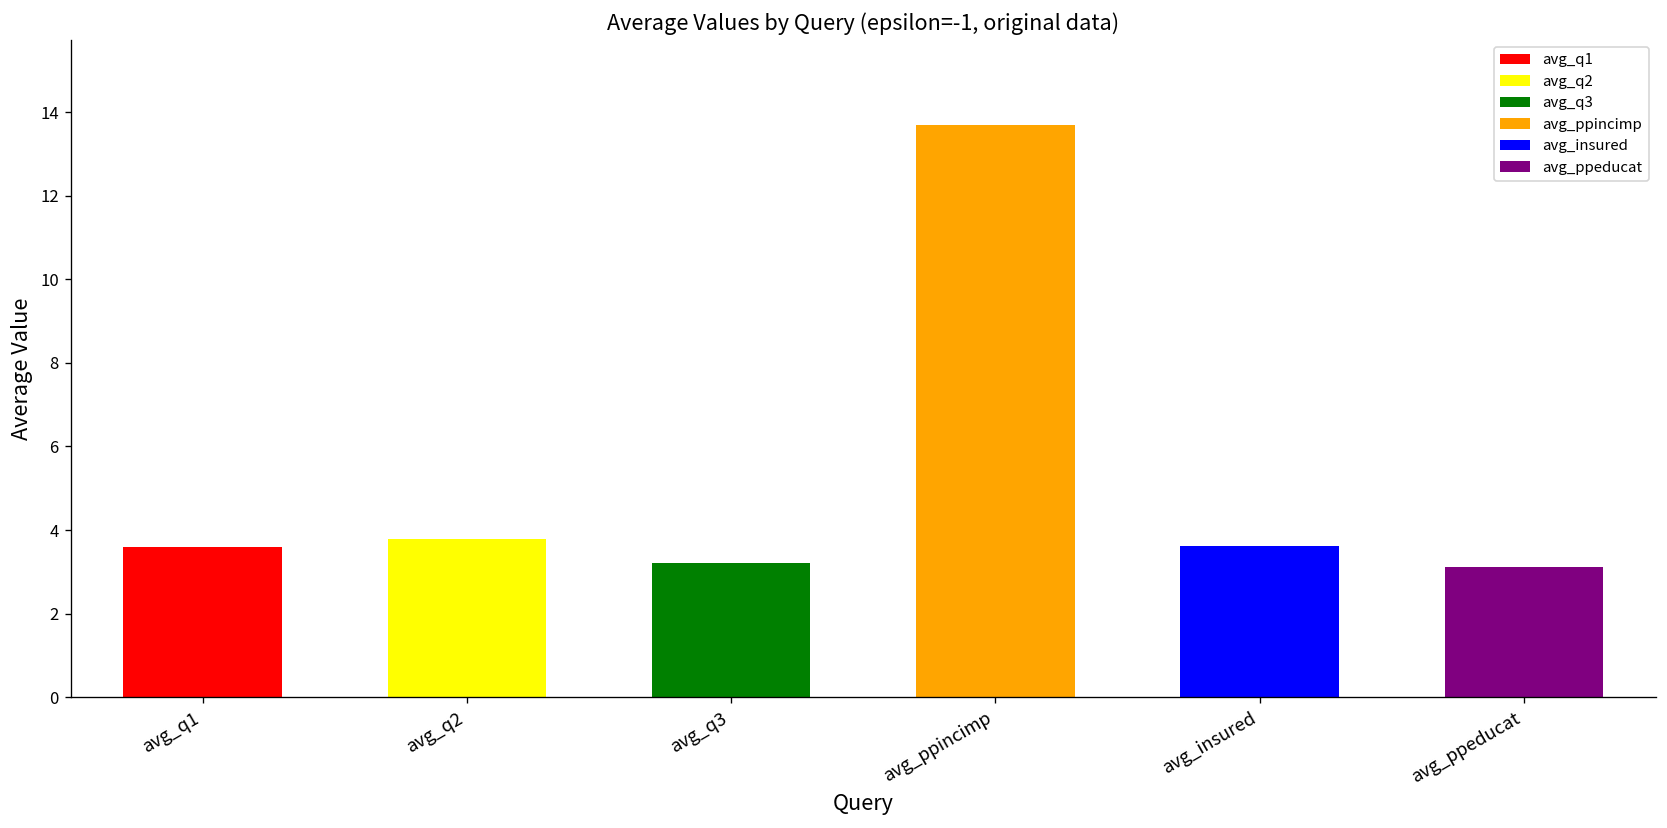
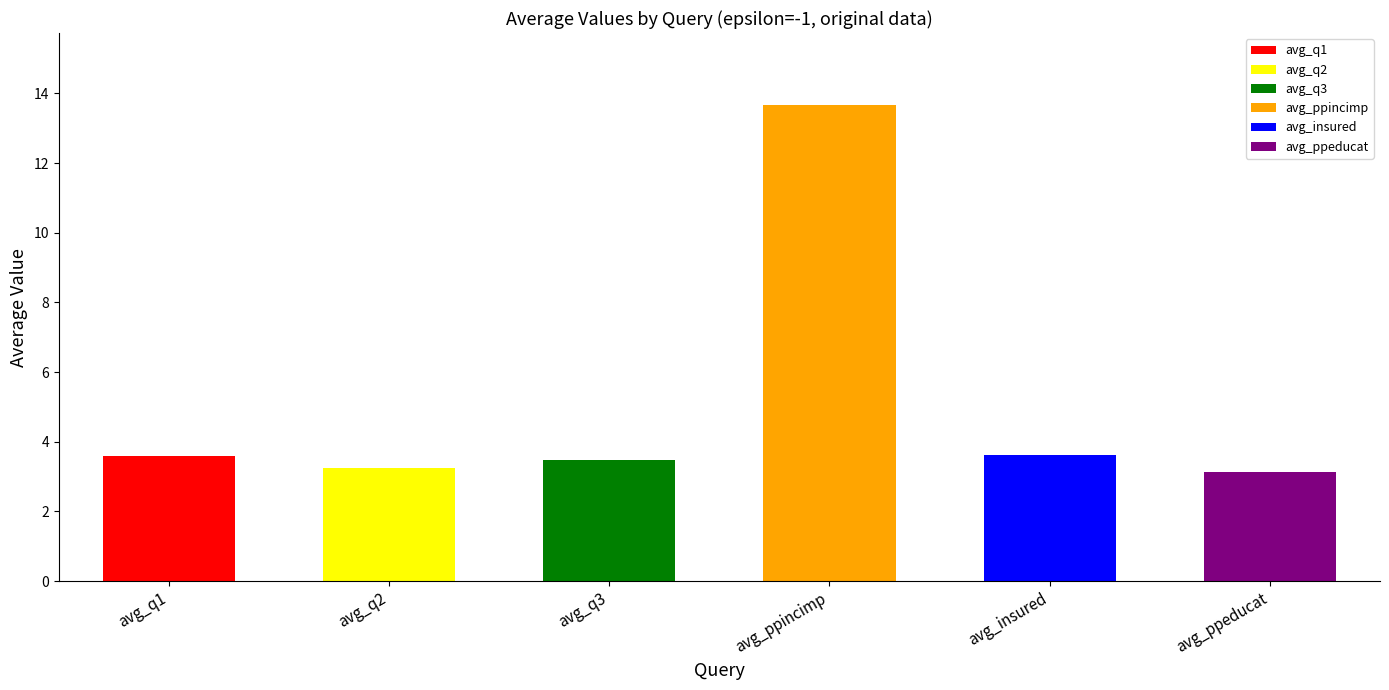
avg_q2: 3.8 -> 3.2
avg_q3: 3.2 -> 3.5
